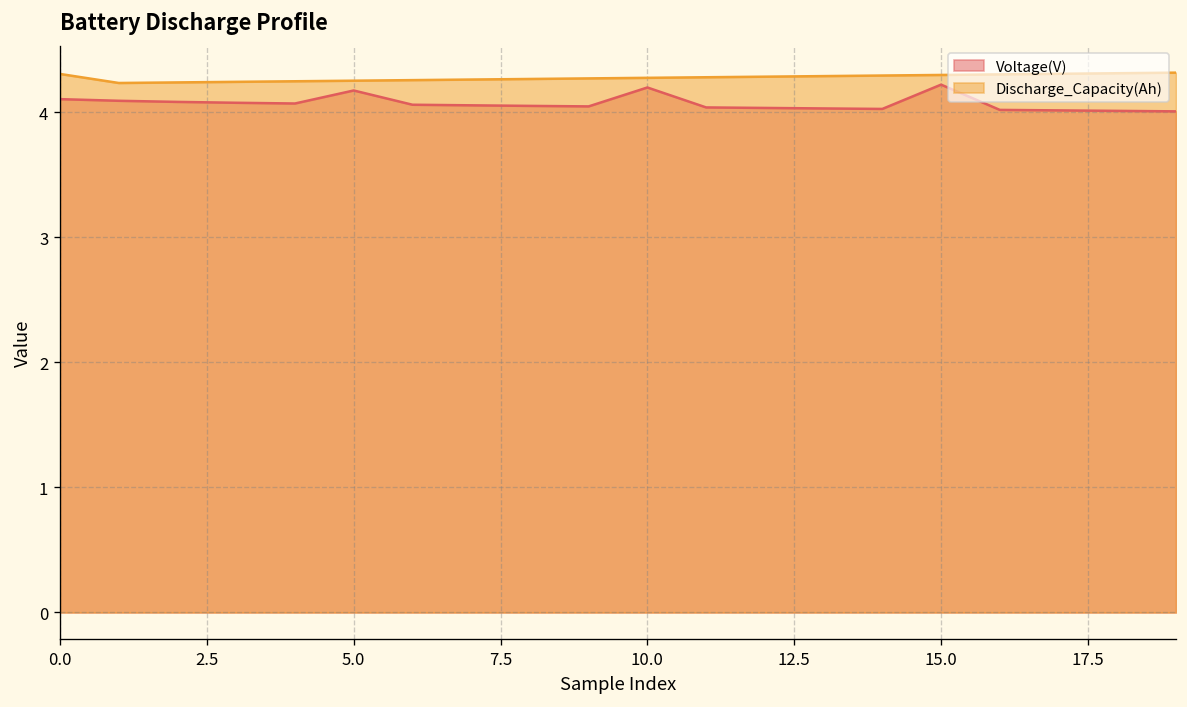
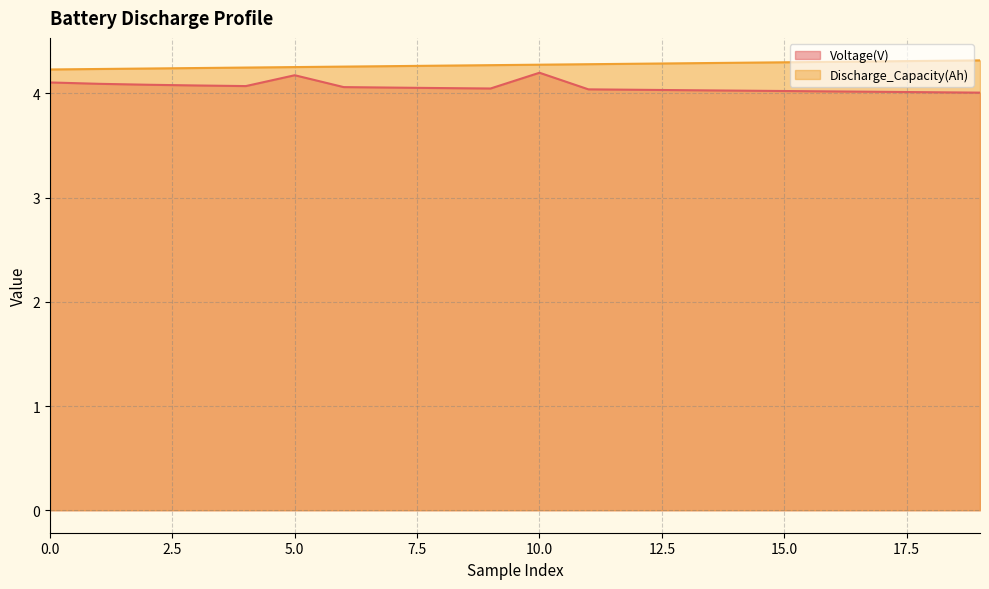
Discharge_Capacity(Ah), 0.0: 4.31 -> 4.23
Voltage(V), 15.0: 4.22 -> 4.02
